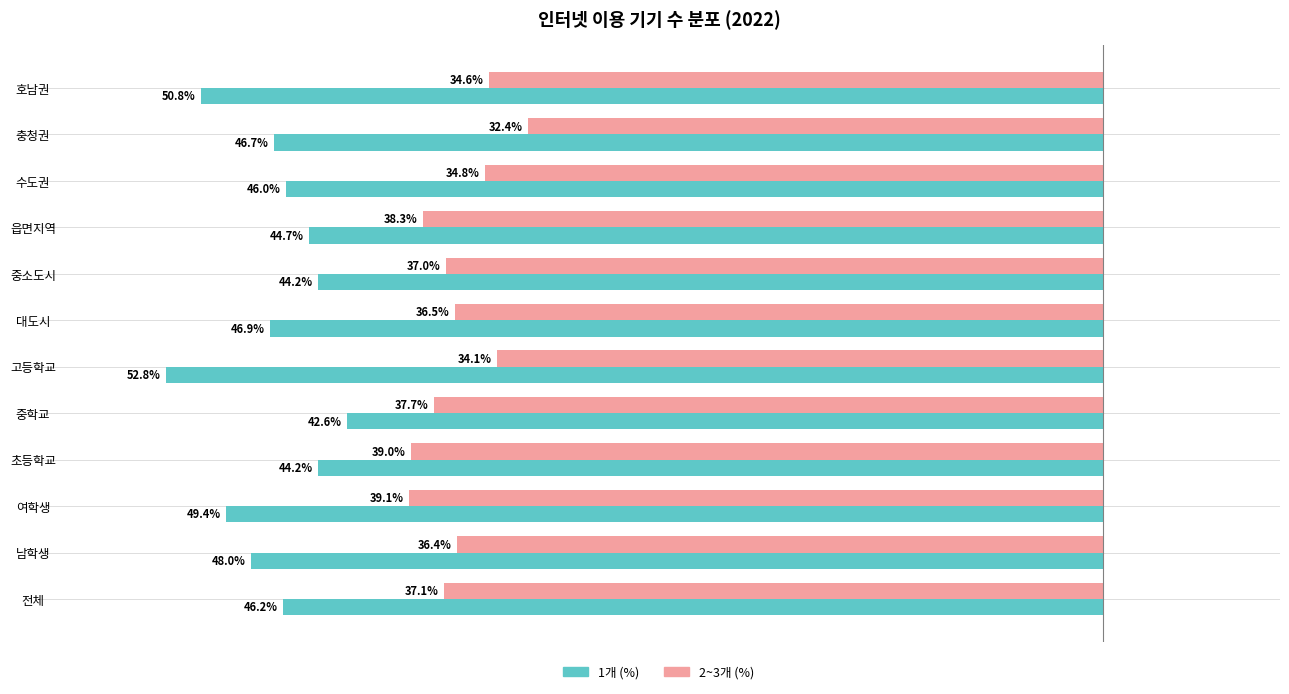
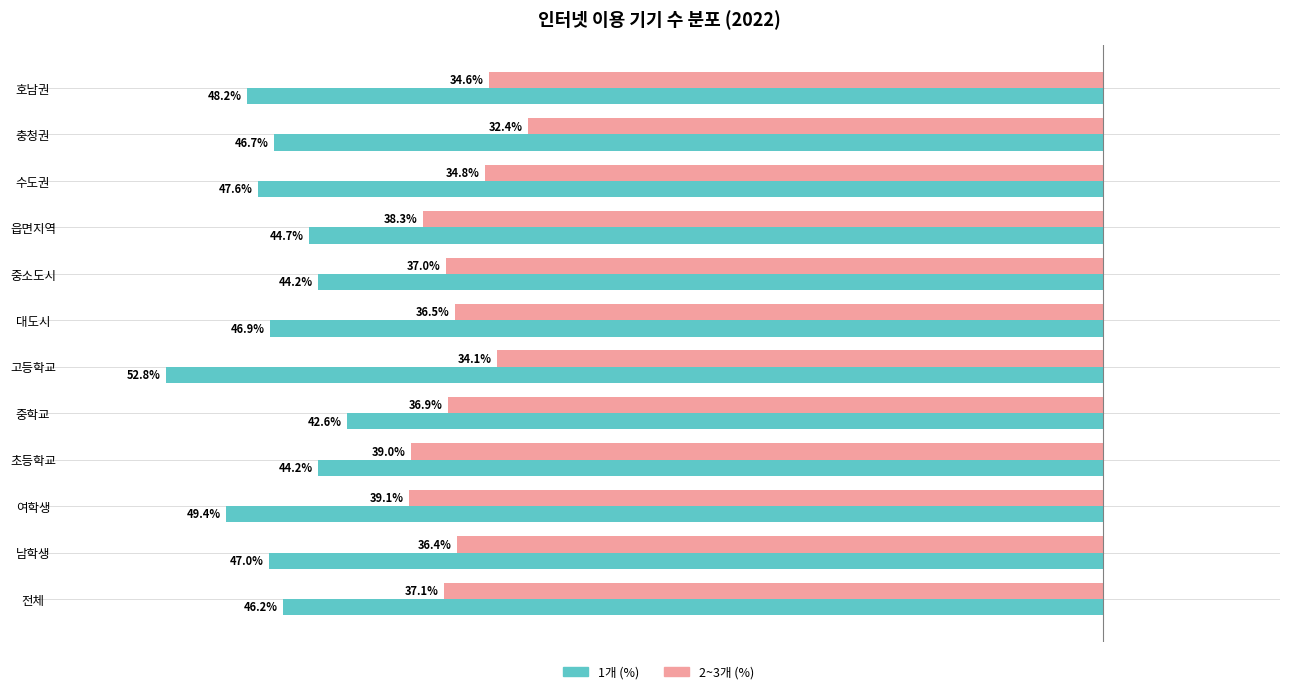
1개 (%), 호남권: 50.8% -> 48.2%
1개 (%), 수도권: 46.0% -> 47.6%
2~3개 (%), 중학교: 37.7% -> 36.9%
1개 (%), 남학생: 48.0% -> 47.0%
